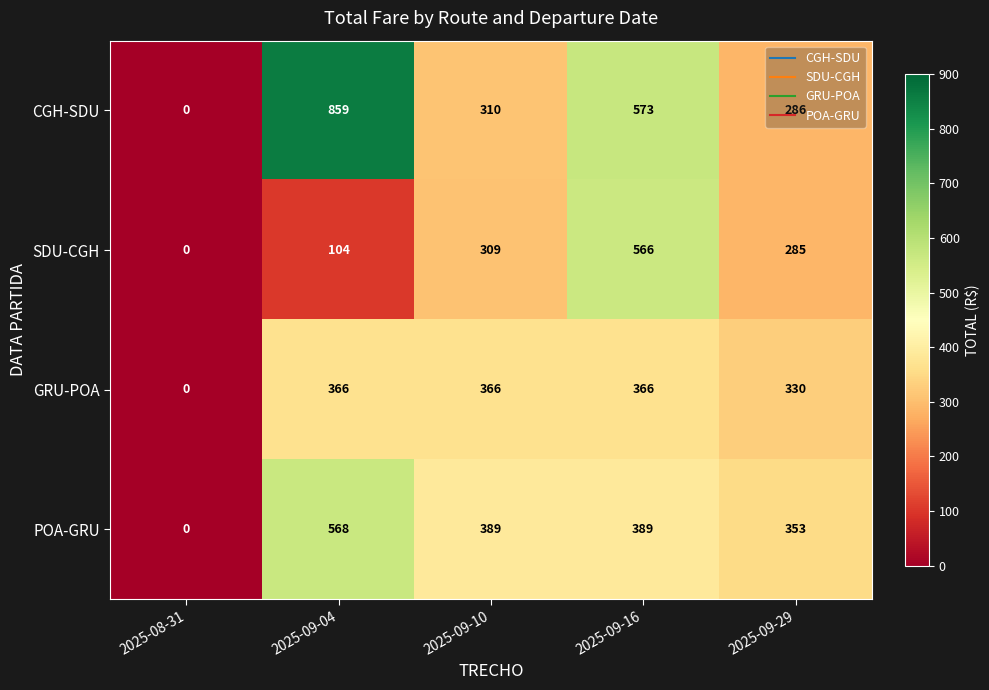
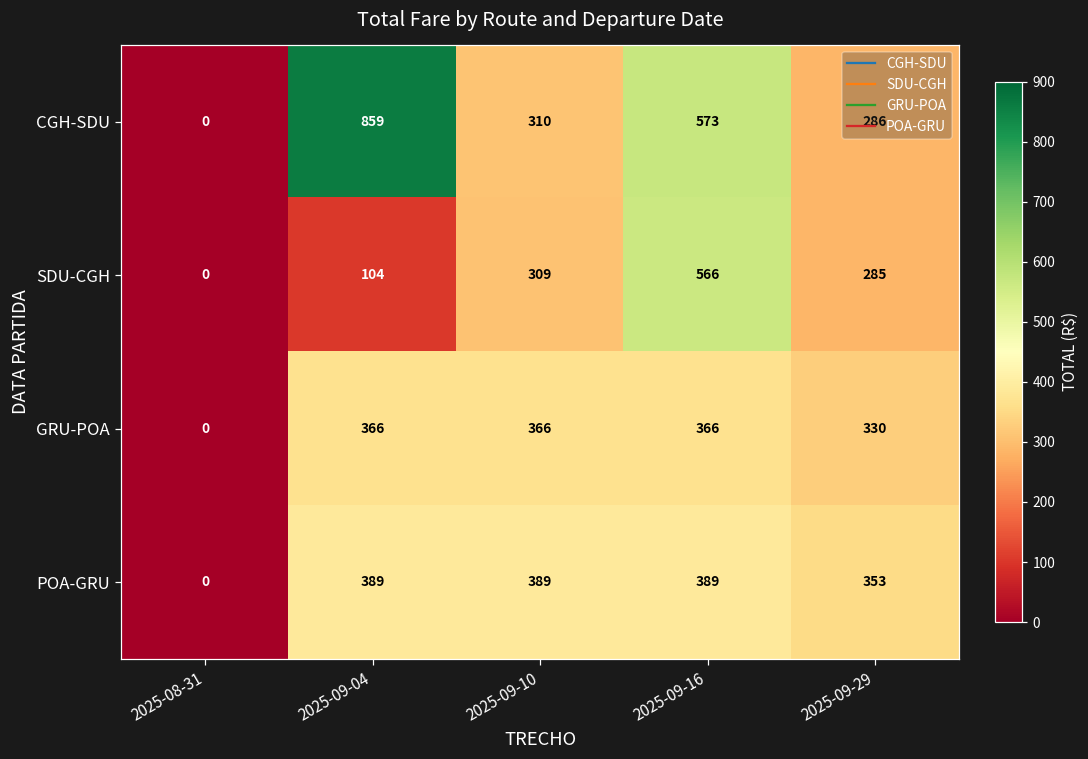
POA-GRU, 2025-09-04: 568 -> 389
